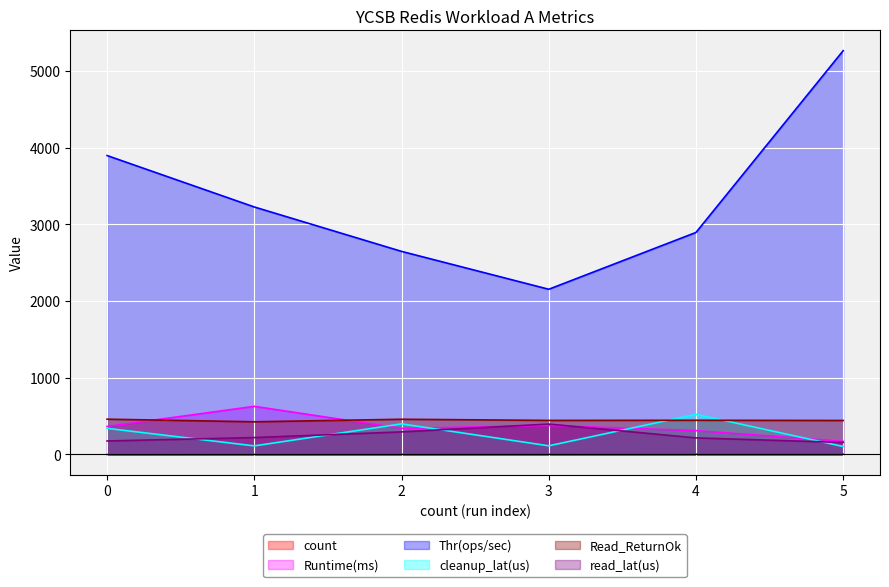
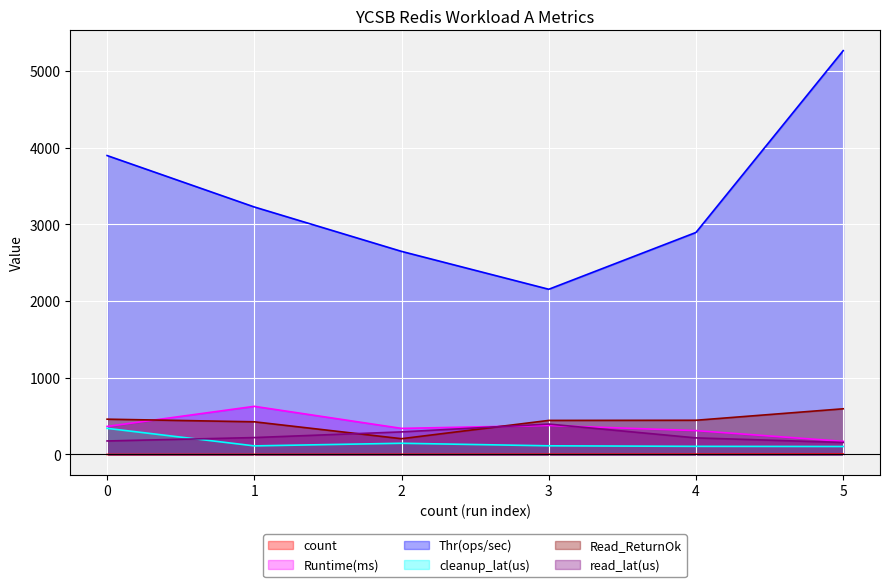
cleanup_lat(us), 2: 400 -> 100
Read_ReturnOk, 2: 500 -> 200
cleanup_lat(us), 4: 500 -> 100
Read_ReturnOk, 5: 400 -> 600
